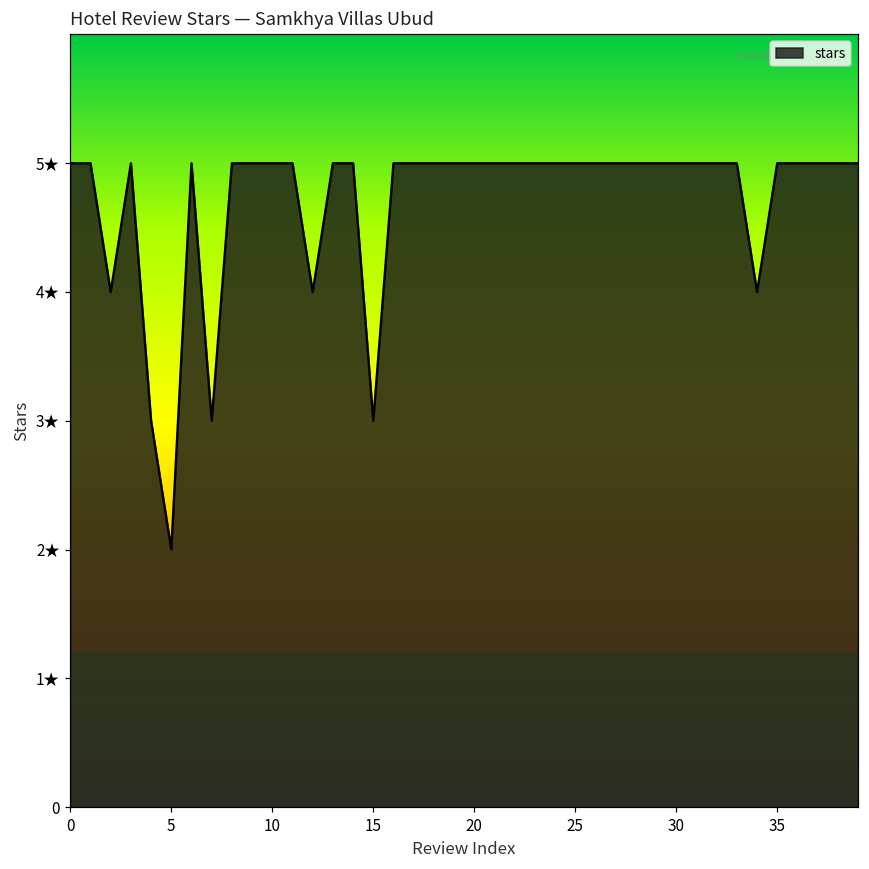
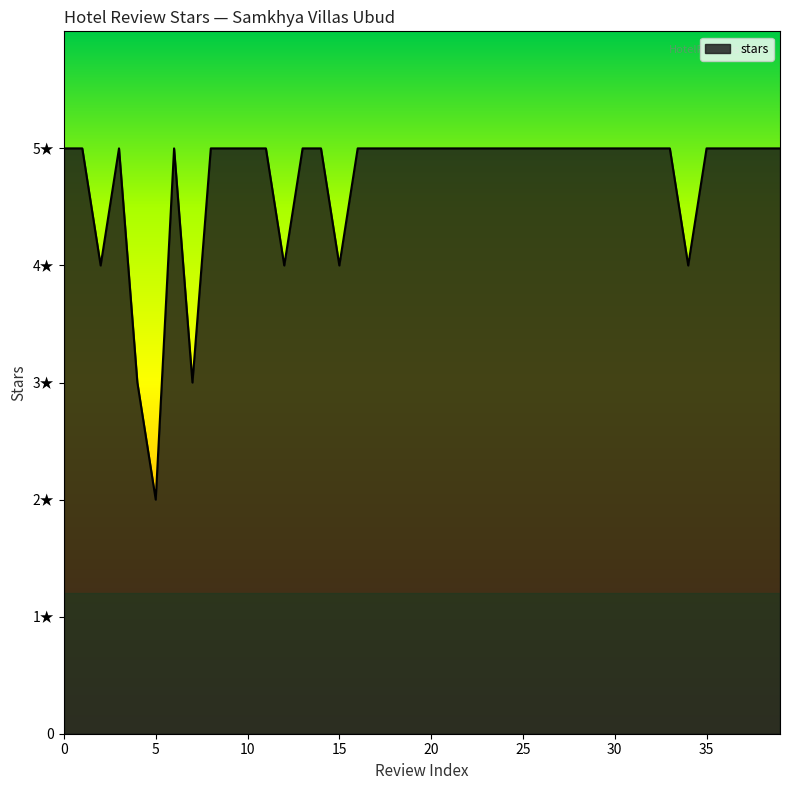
15: 3★ -> 4★
